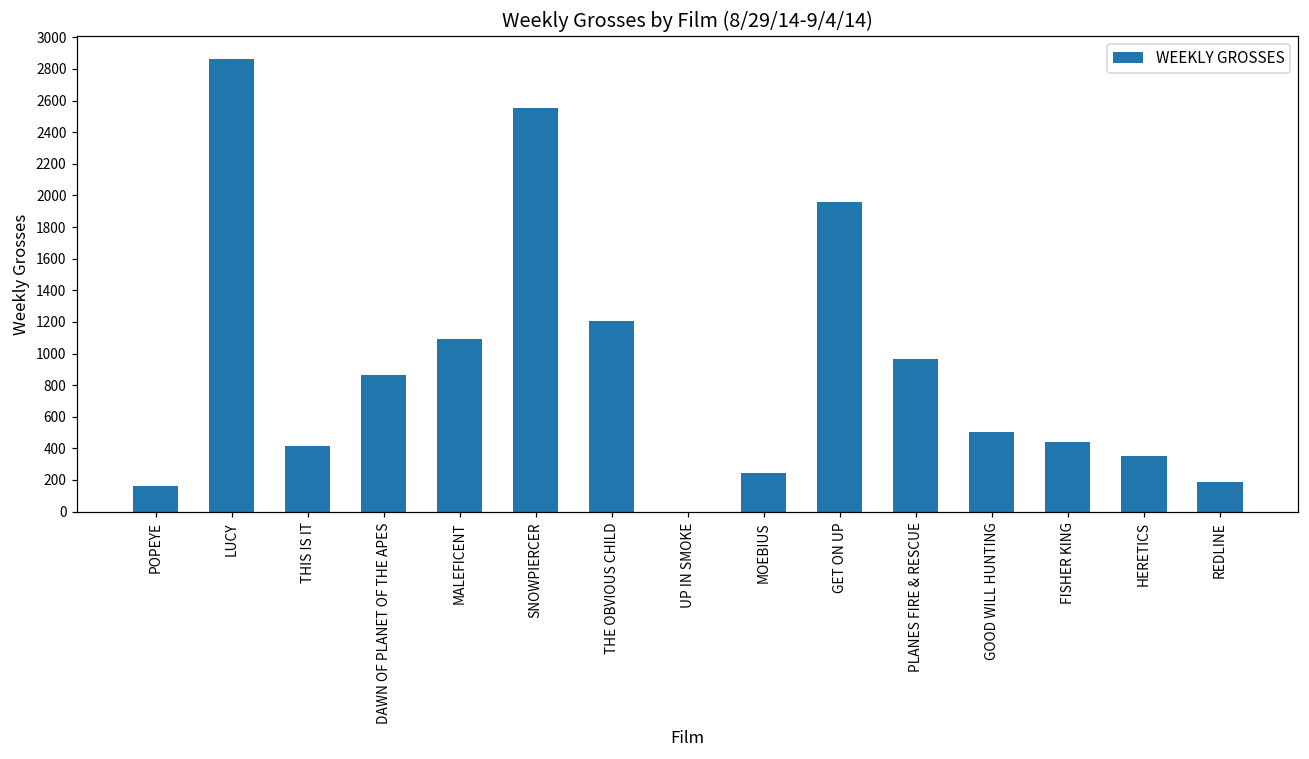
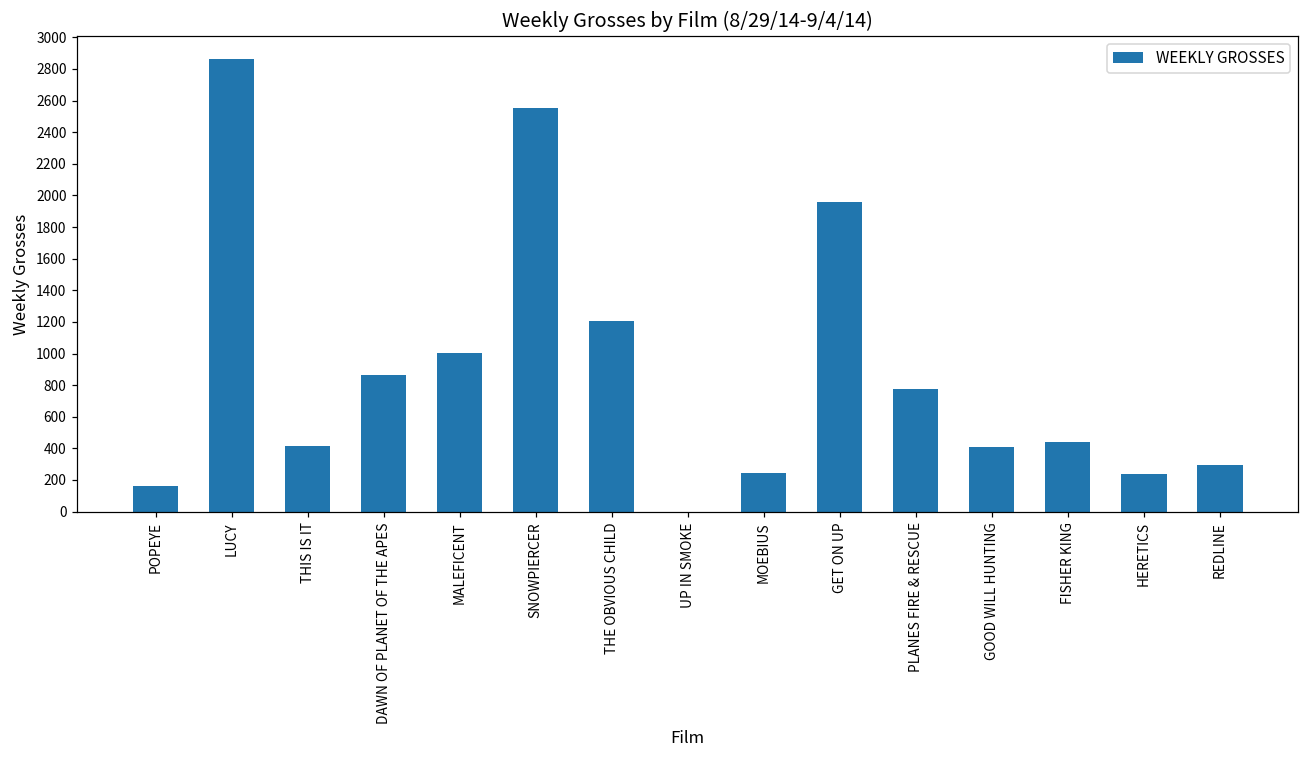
MALEFICENT: 1090 -> 1010
PLANES FIRE & RESCUE: 960 -> 780
GOOD WILL HUNTING: 500 -> 410
HERETICS: 350 -> 240
REDLINE: 190 -> 290
